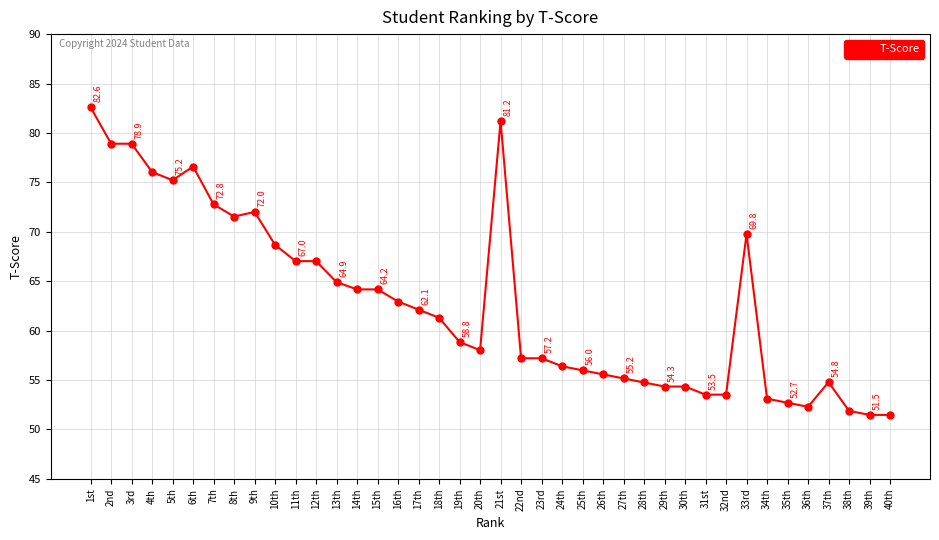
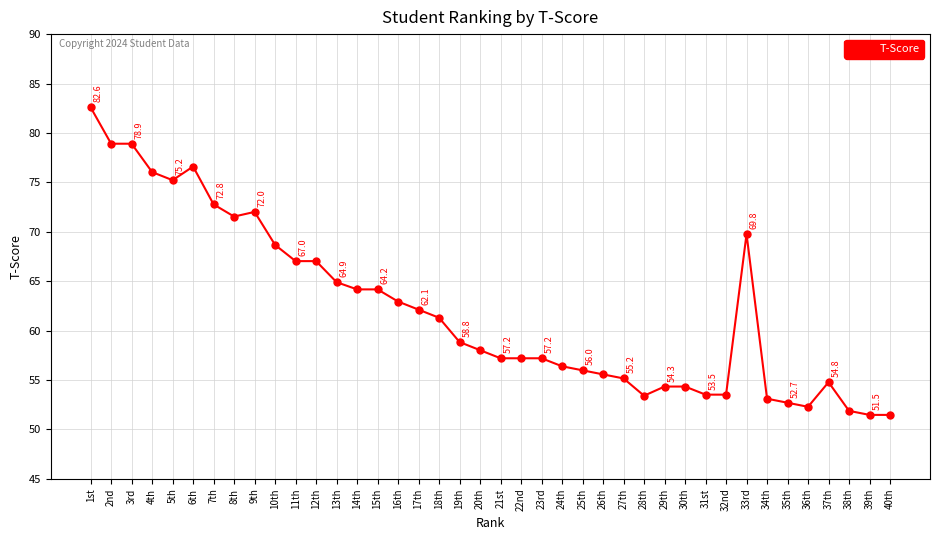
21st: 81.2 -> 57.2
28th: 55 -> 53
